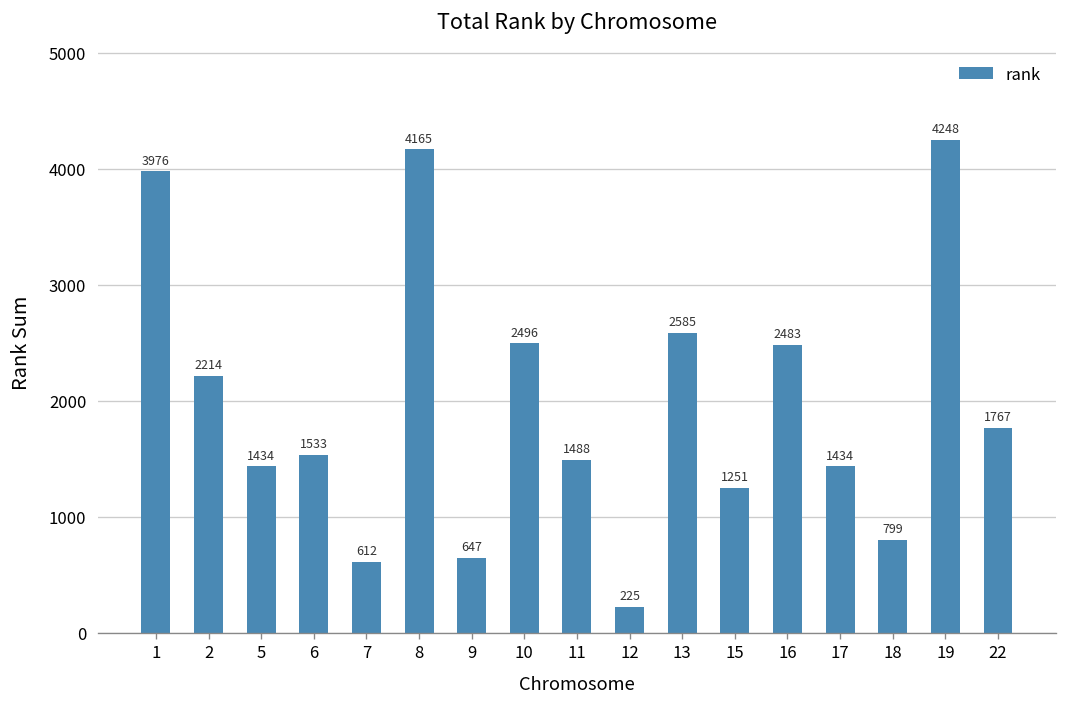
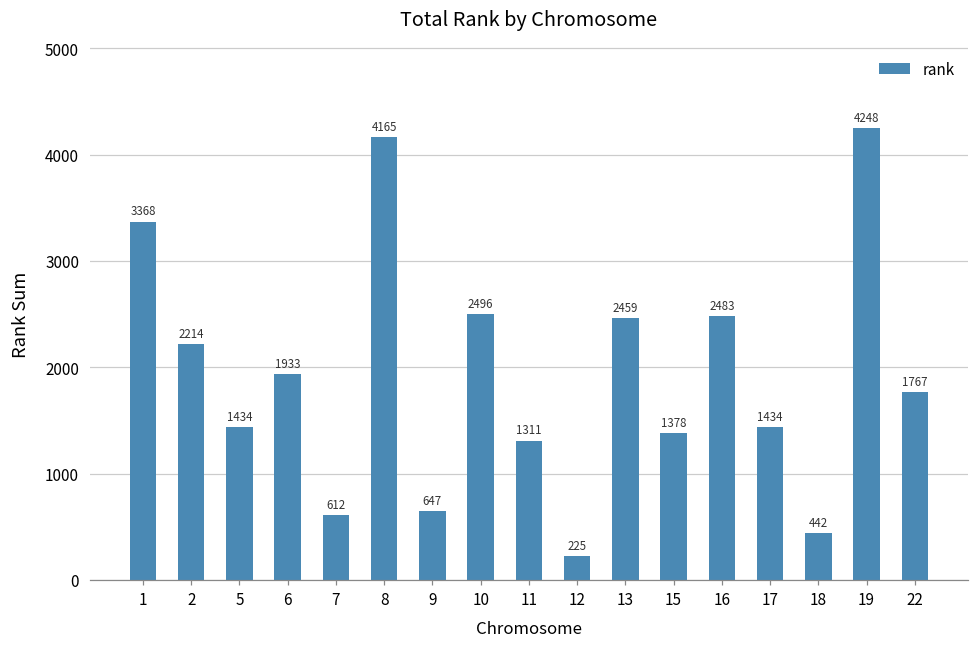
1: 3976 -> 3368
6: 1533 -> 1933
11: 1488 -> 1311
13: 2585 -> 2459
15: 1251 -> 1378
18: 799 -> 442
